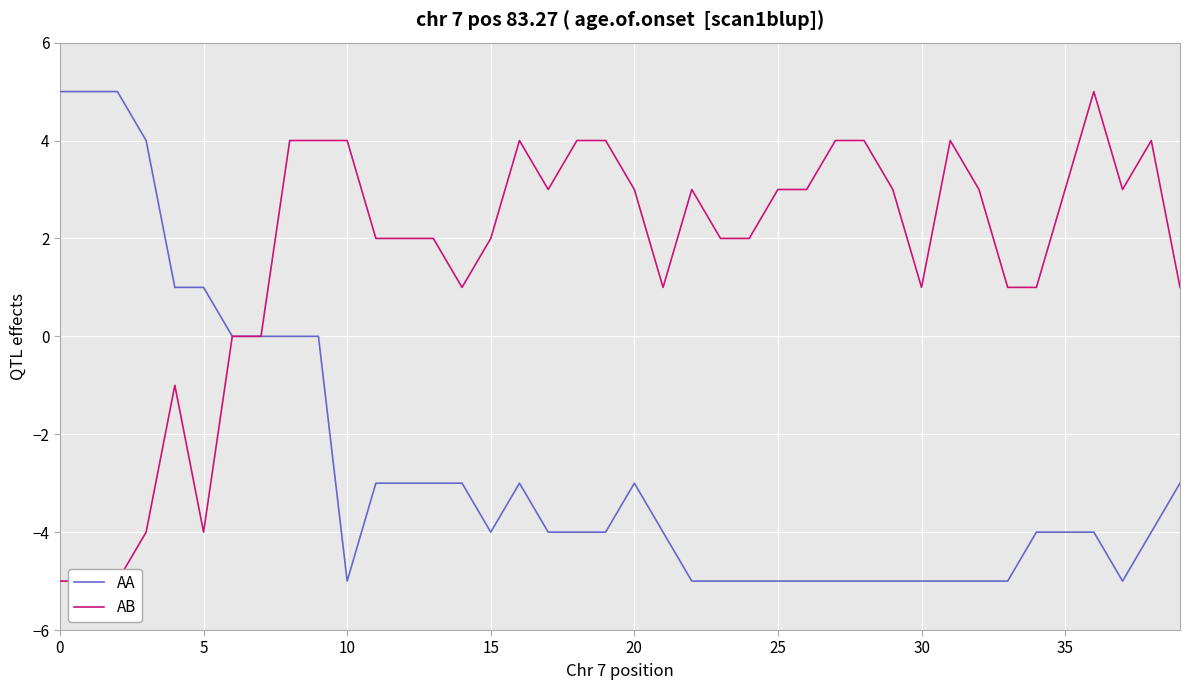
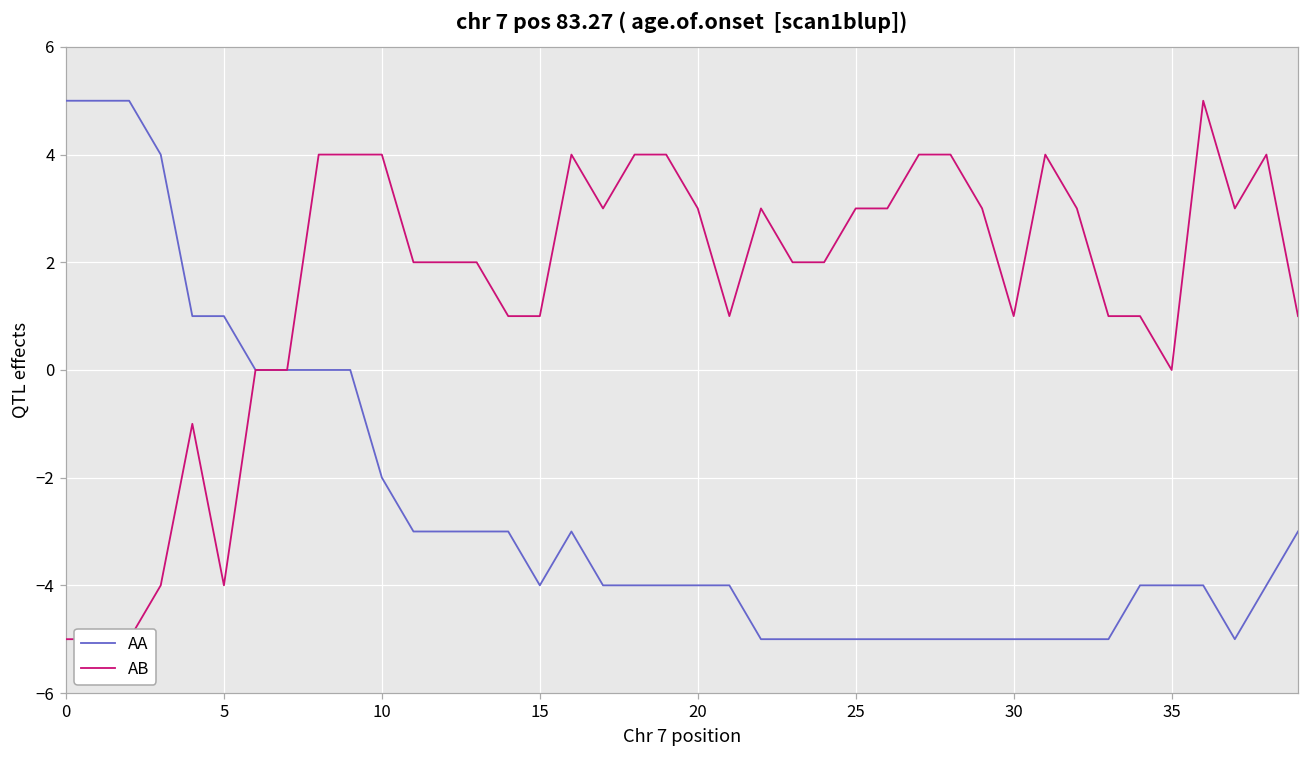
AA, 10: -5 -> -2
AB, 15: 2 -> 1
AA, 20: -3 -> -4
AB, 35: 3 -> 0
